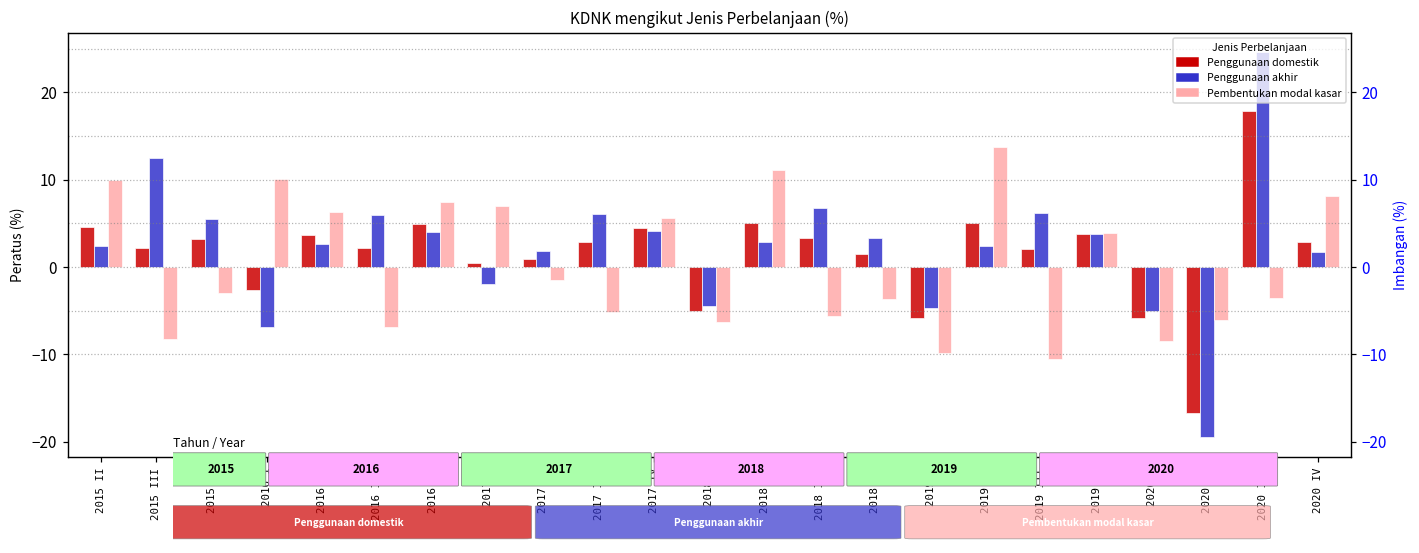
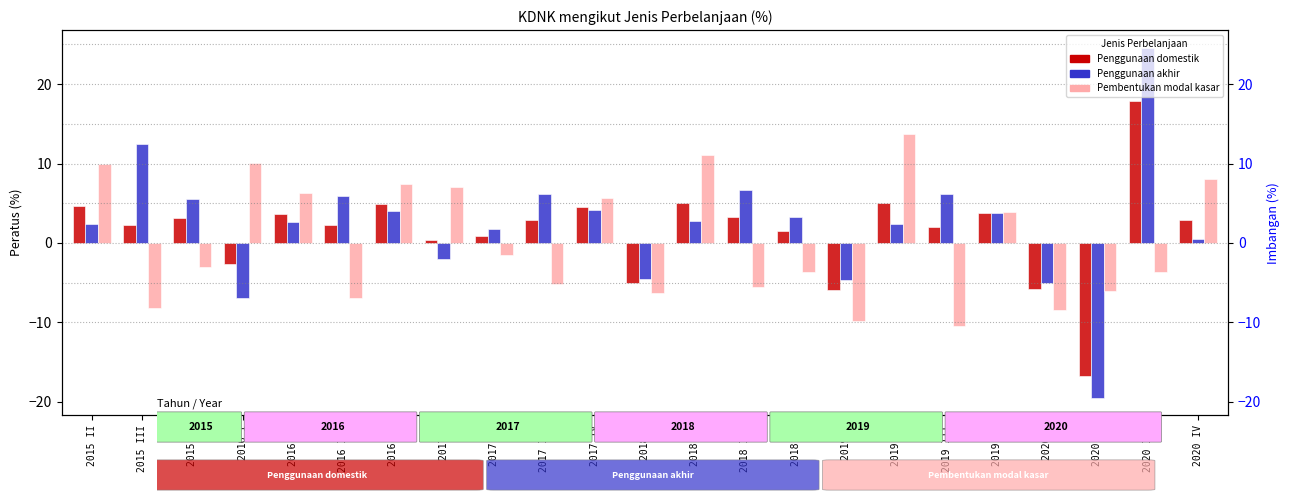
Penggunaan akhir, 2020 IV: 2 -> 1
